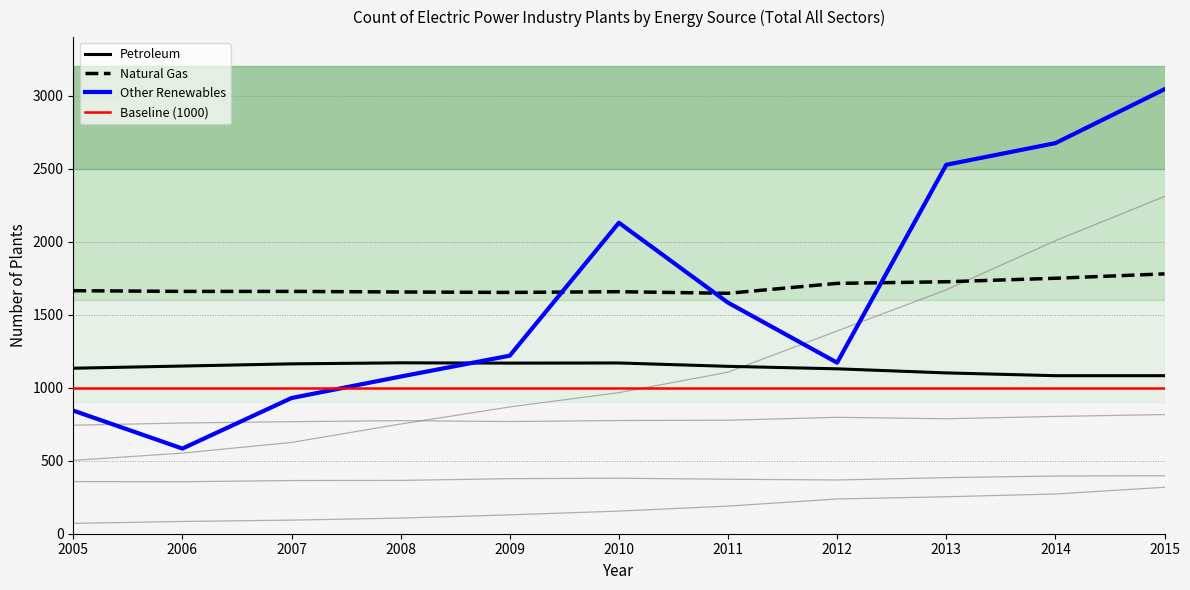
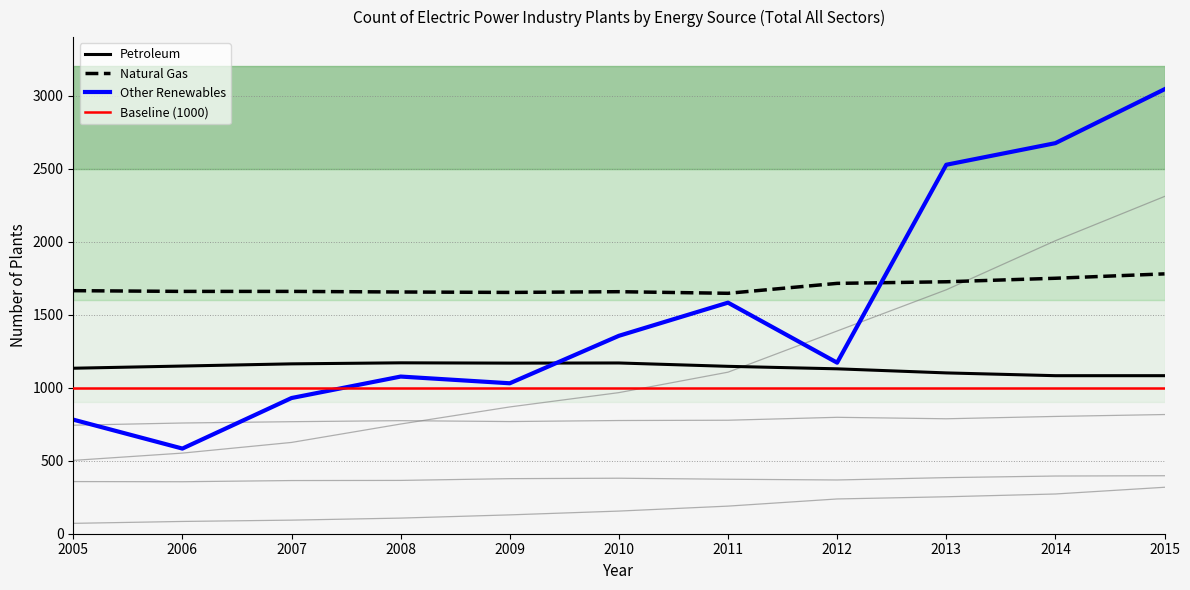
Other Renewables, 2005: 840 -> 780
Other Renewables, 2009: 1220 -> 1030
Other Renewables, 2010: 2130 -> 1360
